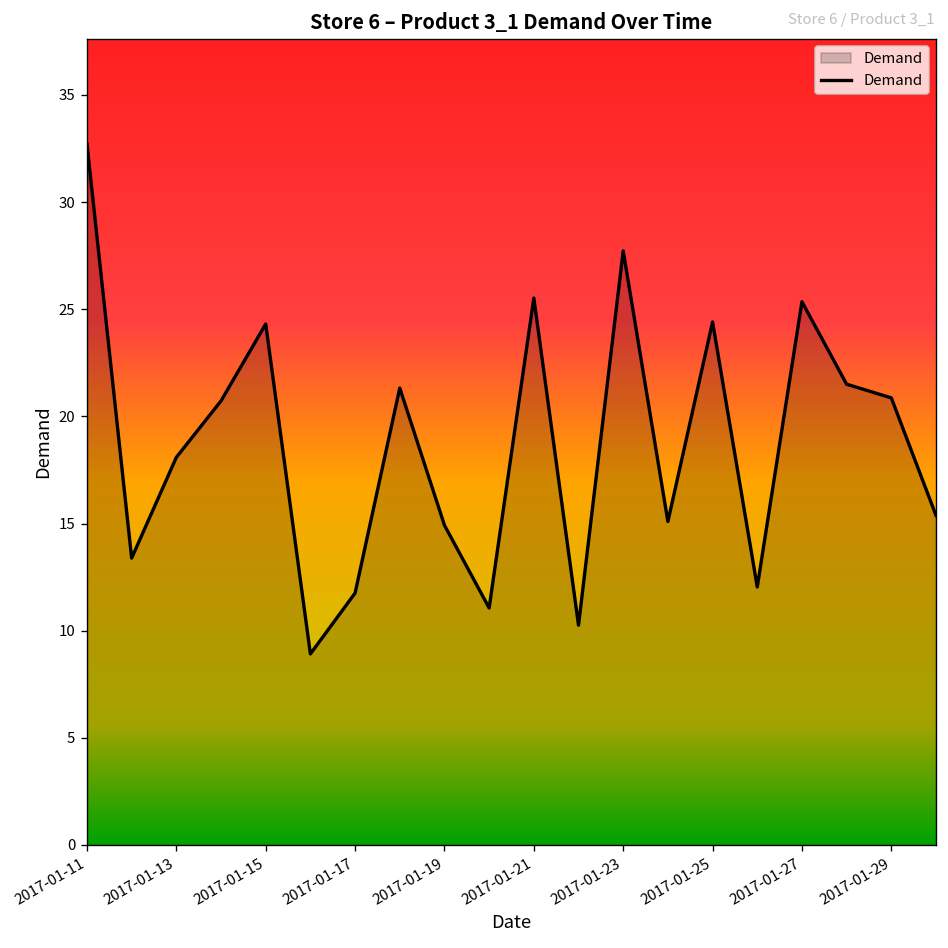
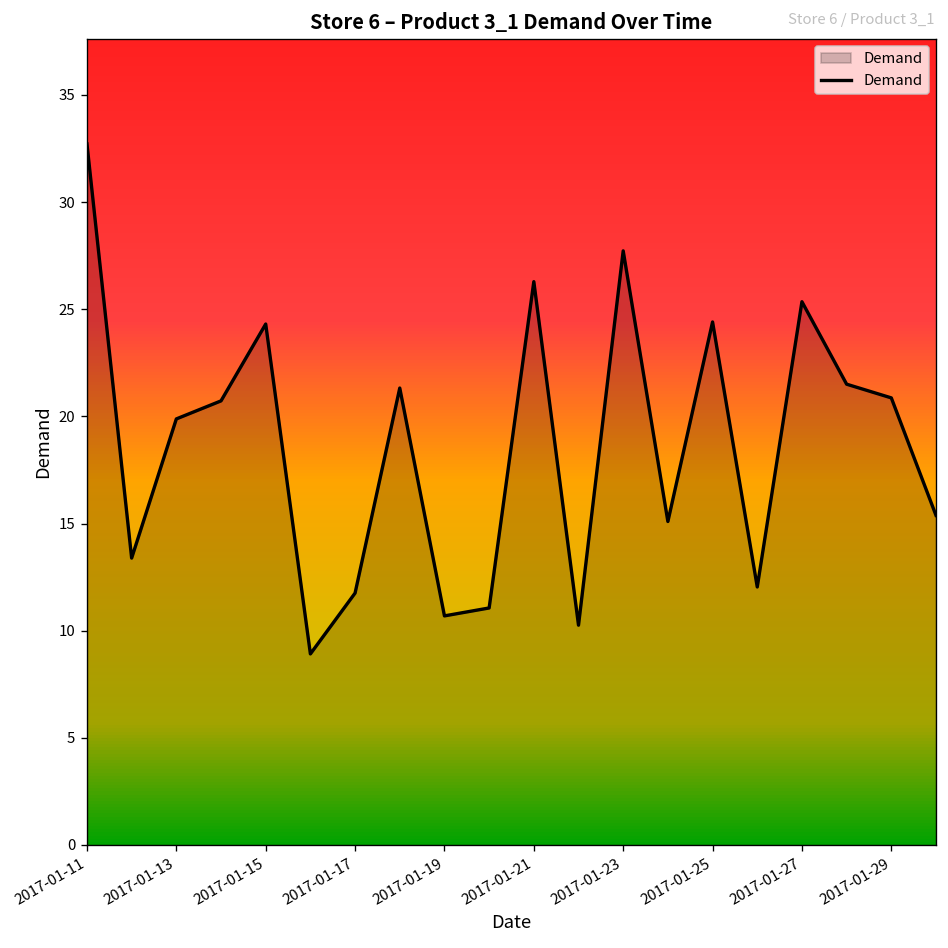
2017-01-13: 18.1 -> 19.9
2017-01-19: 14.9 -> 10.7
2017-01-21: 25.5 -> 26.3
